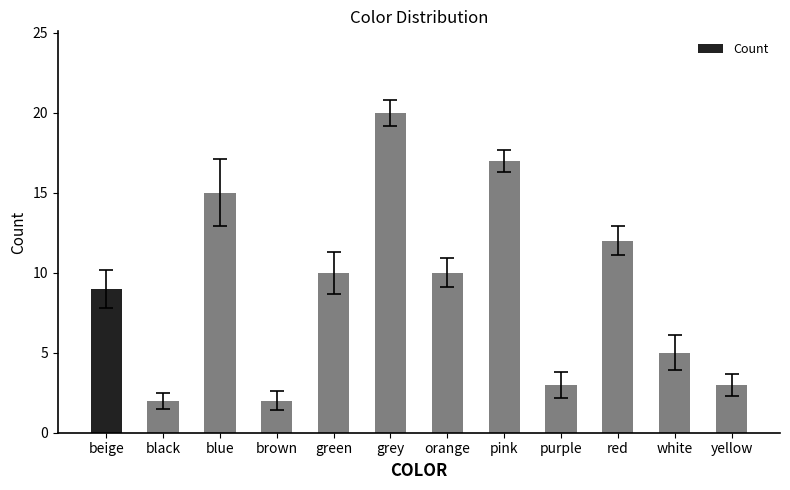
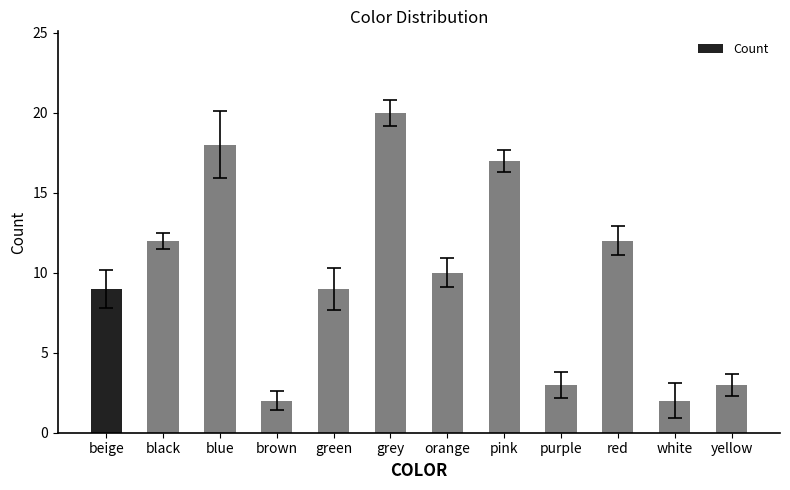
Count, black: 2 -> 12
Count, blue: 15 -> 18
Count, green: 10 -> 9
Count, white: 5 -> 2
